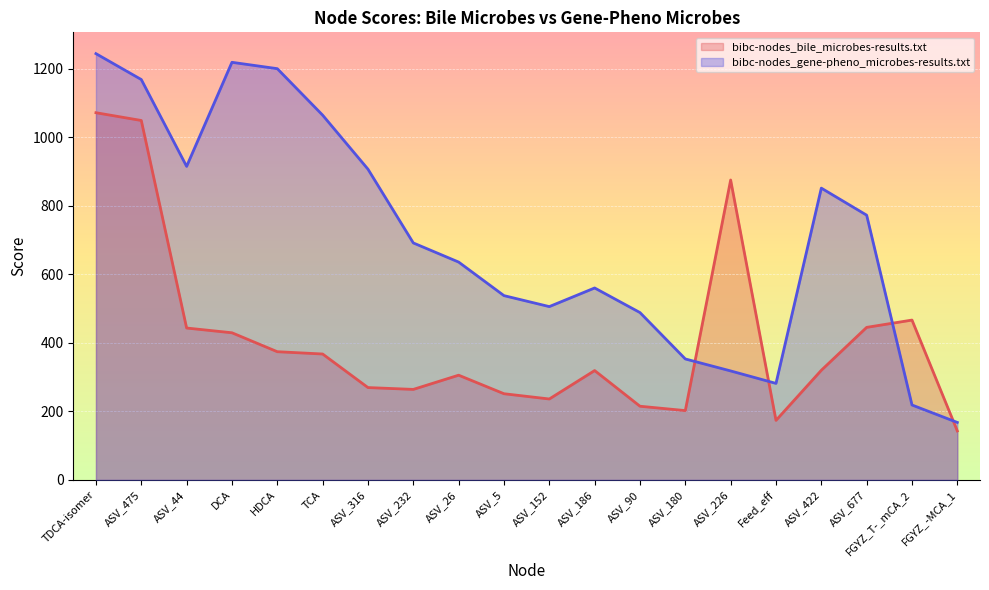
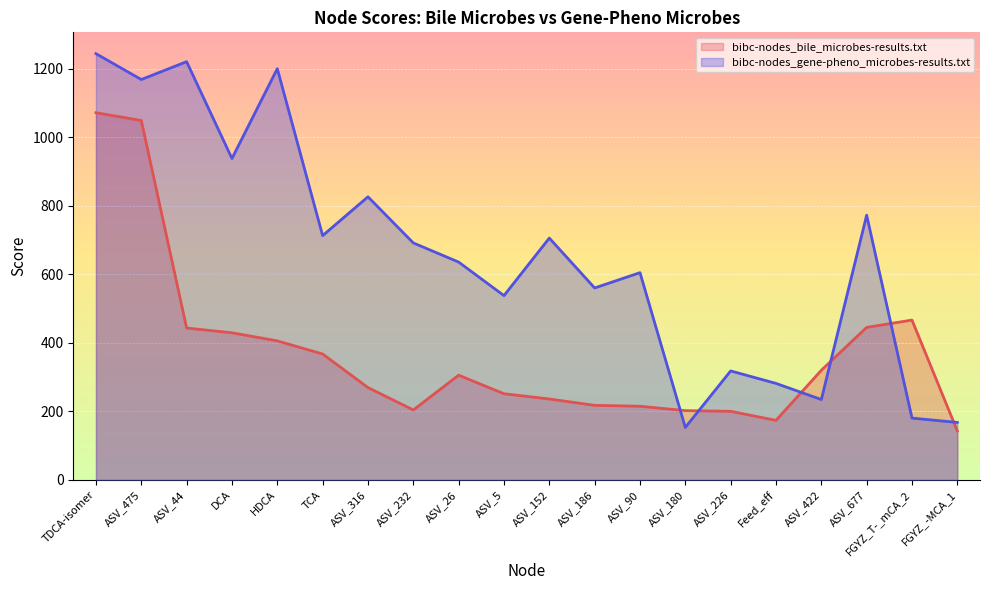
bibc-nodes_gene-pheno_microbes-results.txt, ASV_44: 910 -> 1220
bibc-nodes_gene-pheno_microbes-results.txt, DCA: 1220 -> 940
bibc-nodes_bile_microbes-results.txt, HDCA: 370 -> 410
bibc-nodes_gene-pheno_microbes-results.txt, TCA: 1060 -> 710
bibc-nodes_gene-pheno_microbes-results.txt, ASV_316: 910 -> 830
bibc-nodes_bile_microbes-results.txt, ASV_232: 260 -> 200
bibc-nodes_gene-pheno_microbes-results.txt, ASV_152: 510 -> 710
bibc-nodes_bile_microbes-results.txt, ASV_186: 320 -> 220
bibc-nodes_gene-pheno_microbes-results.txt, ASV_90: 490 -> 600
bibc-nodes_gene-pheno_microbes-results.txt, ASV_180: 350 -> 150
bibc-nodes_bile_microbes-results.txt, ASV_226: 880 -> 200
bibc-nodes_gene-pheno_microbes-results.txt, ASV_422: 850 -> 230
bibc-nodes_gene-pheno_microbes-results.txt, FGYZ_T-_mCA_2: 220 -> 180
